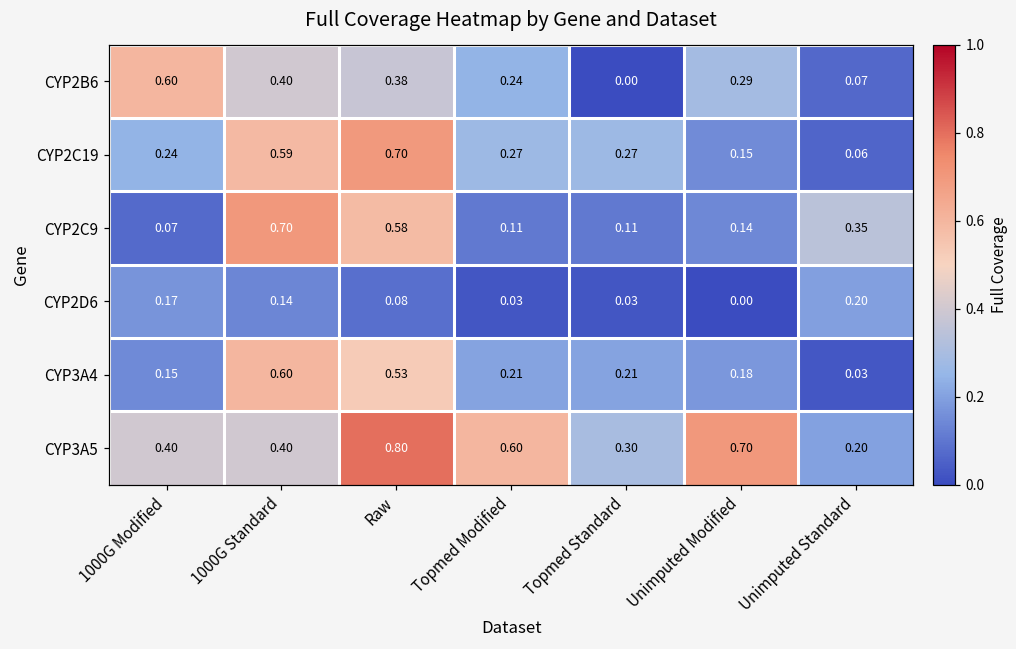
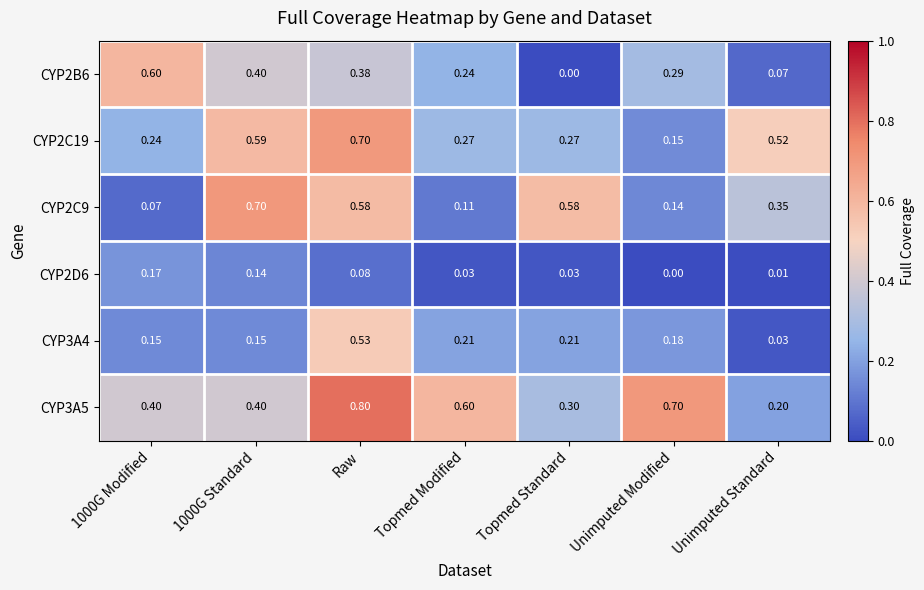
CYP2C19, Unimputed Standard: 0.06 -> 0.52
CYP2C9, Topmed Standard: 0.11 -> 0.58
CYP2D6, Unimputed Standard: 0.20 -> 0.01
CYP3A4, 1000G Standard: 0.60 -> 0.15
